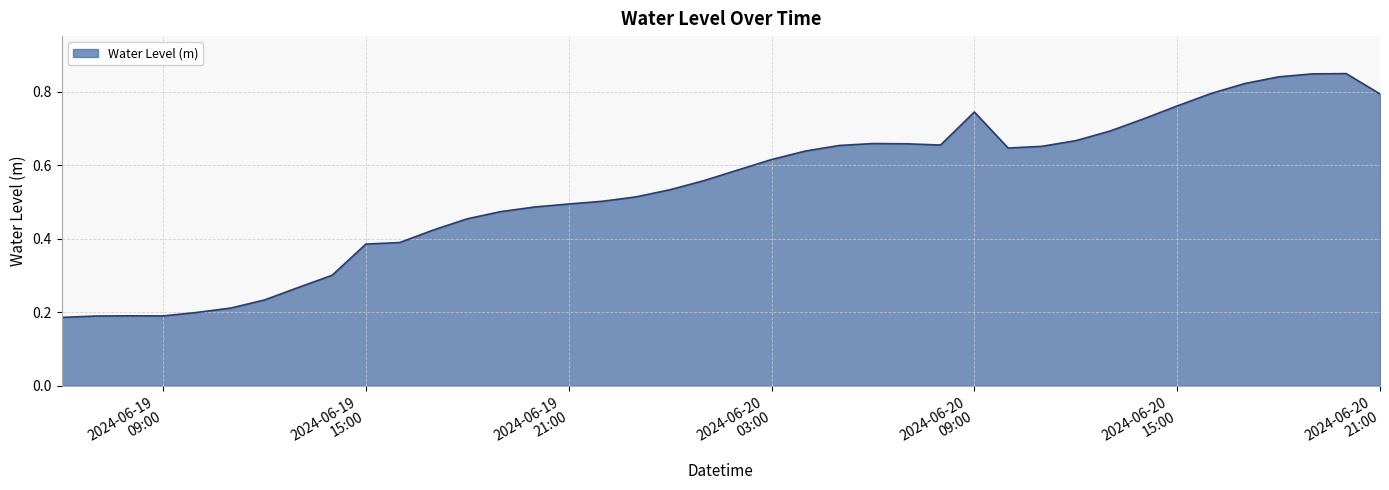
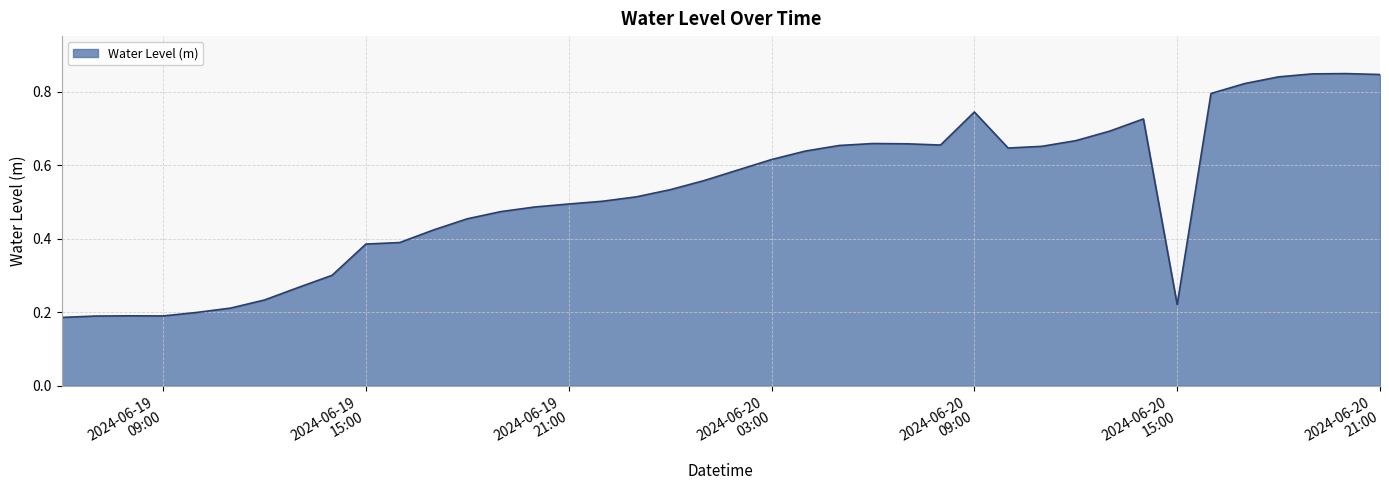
2024-06-20 15:00: 0.76 -> 0.22
2024-06-20 21:00: 0.79 -> 0.85
